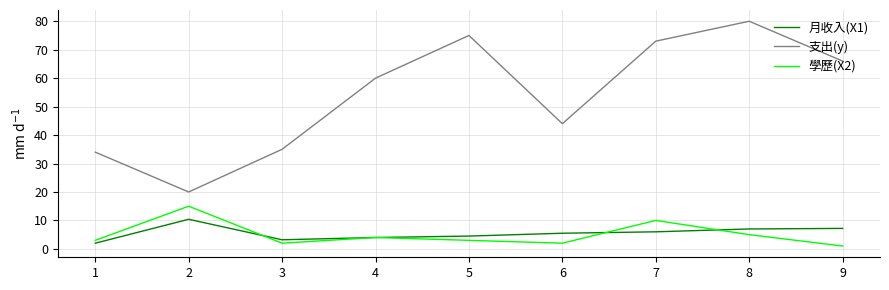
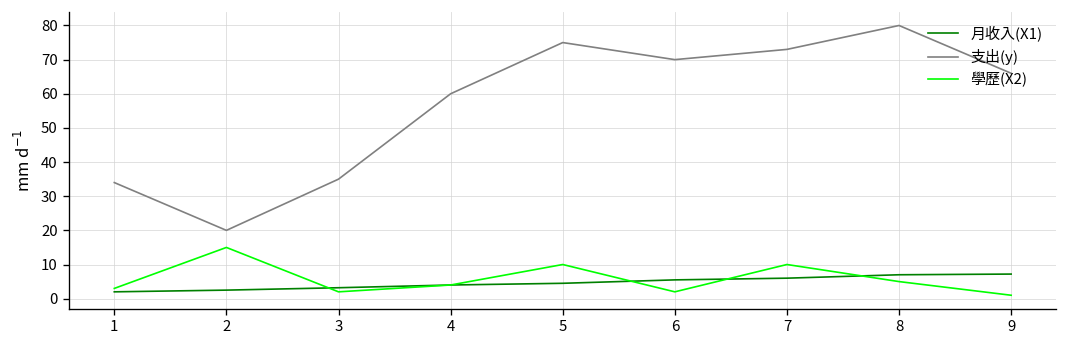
月收入(X1), 2: 10 -> 3
學歷(X2), 5: 3 -> 10
支出(y), 6: 44 -> 70
